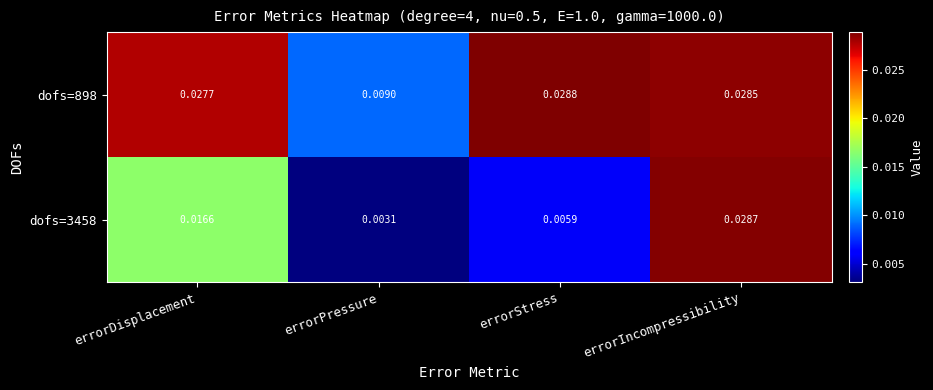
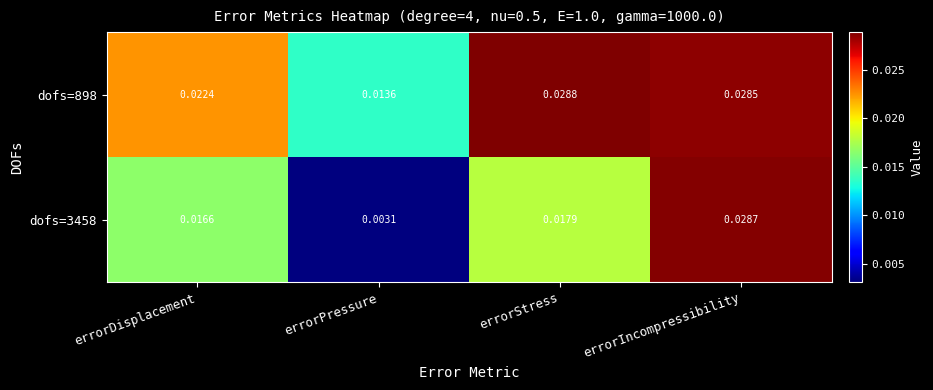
dofs=898, errorDisplacement: 0.0277 -> 0.0224
dofs=898, errorPressure: 0.0090 -> 0.0136
dofs=3458, errorStress: 0.0059 -> 0.0179
